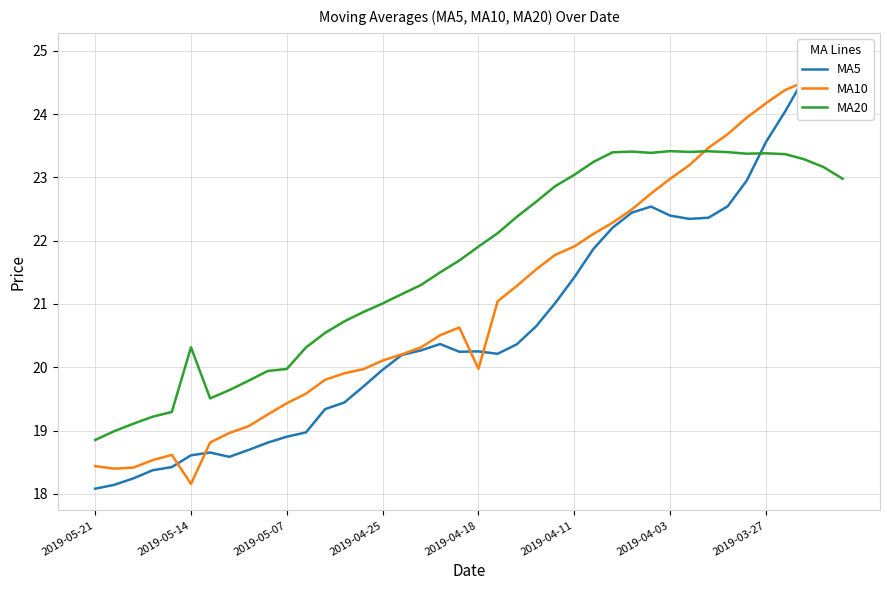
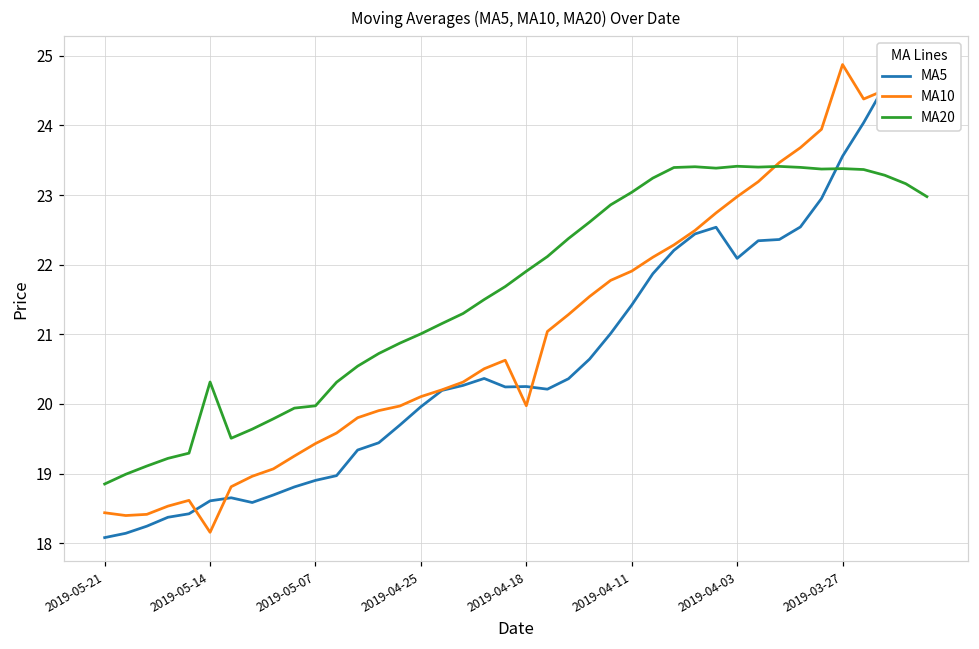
MA5, 2019-04-03: 22.4 -> 22.1
MA10, 2019-03-27: 24.2 -> 24.9
